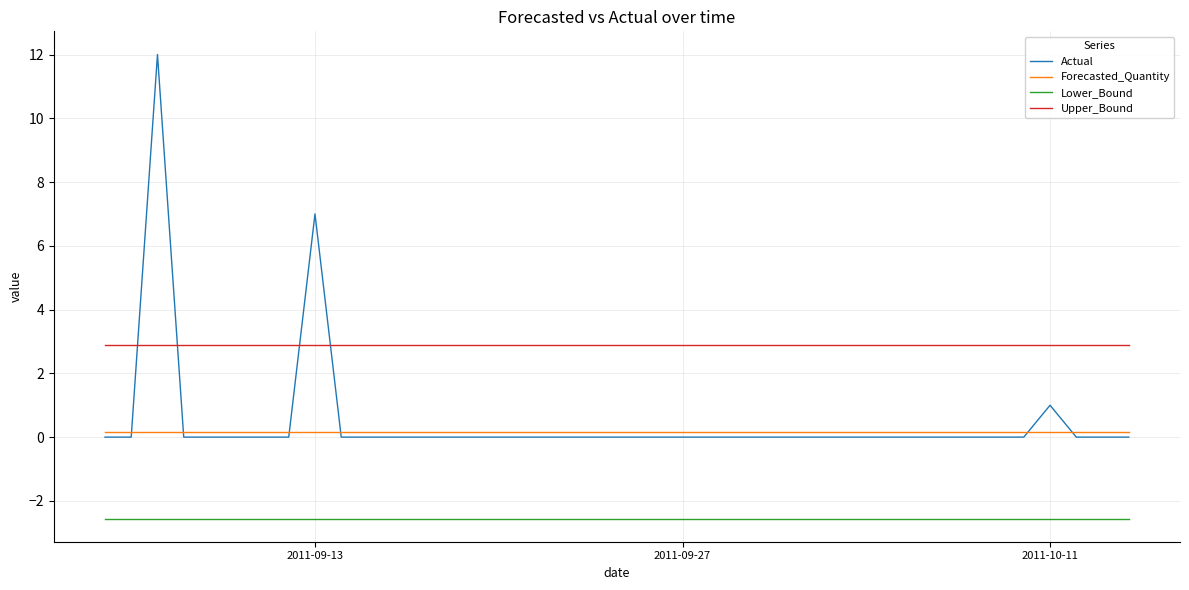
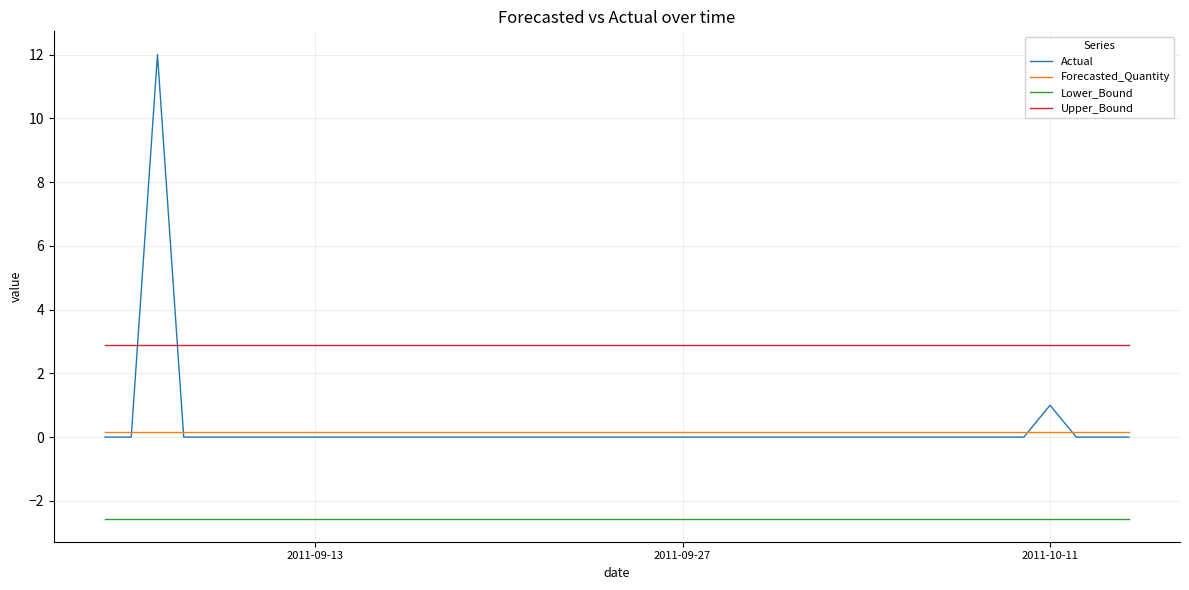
Actual, 2011-09-13: 7 -> 0
